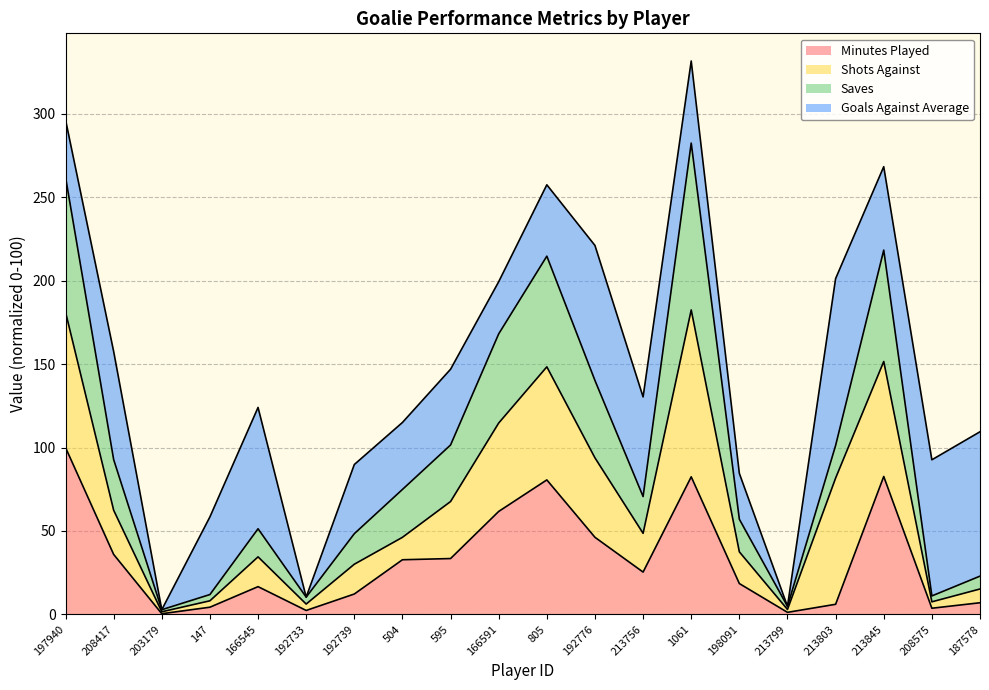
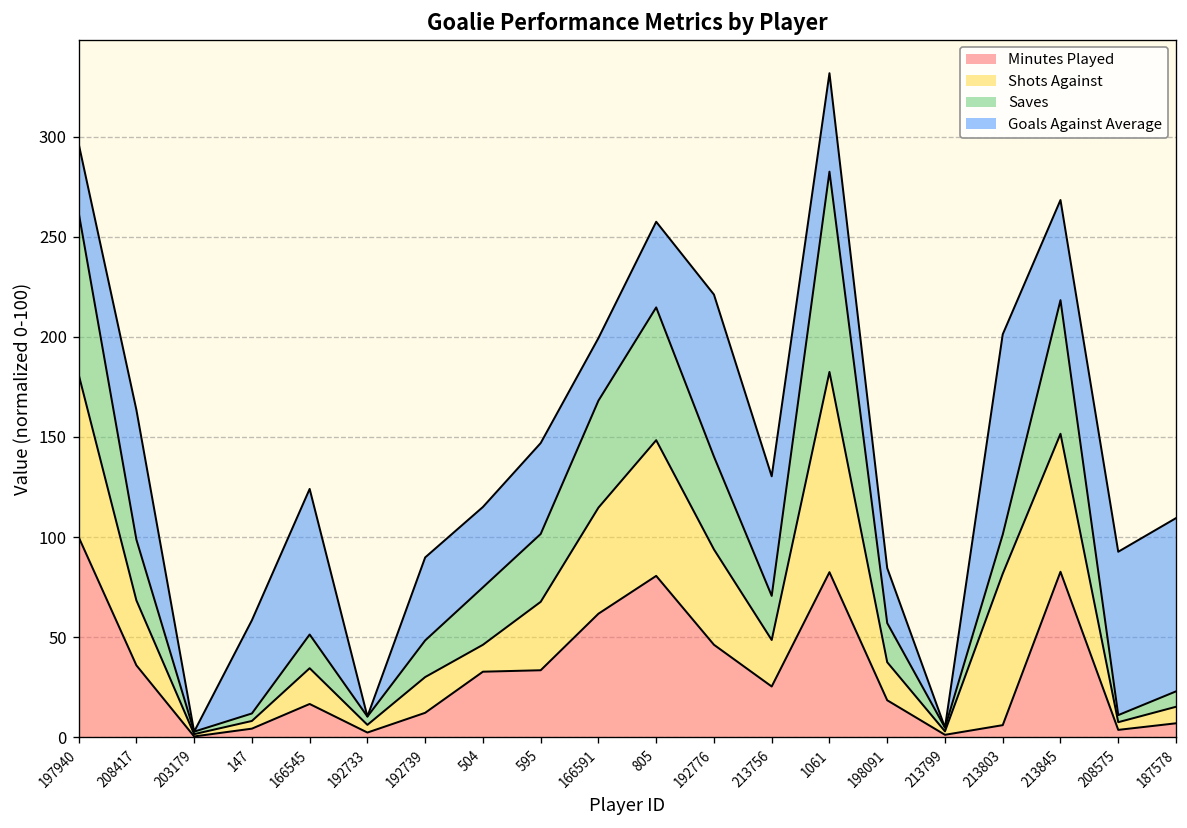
Shots Against, 208417: 26 -> 32
